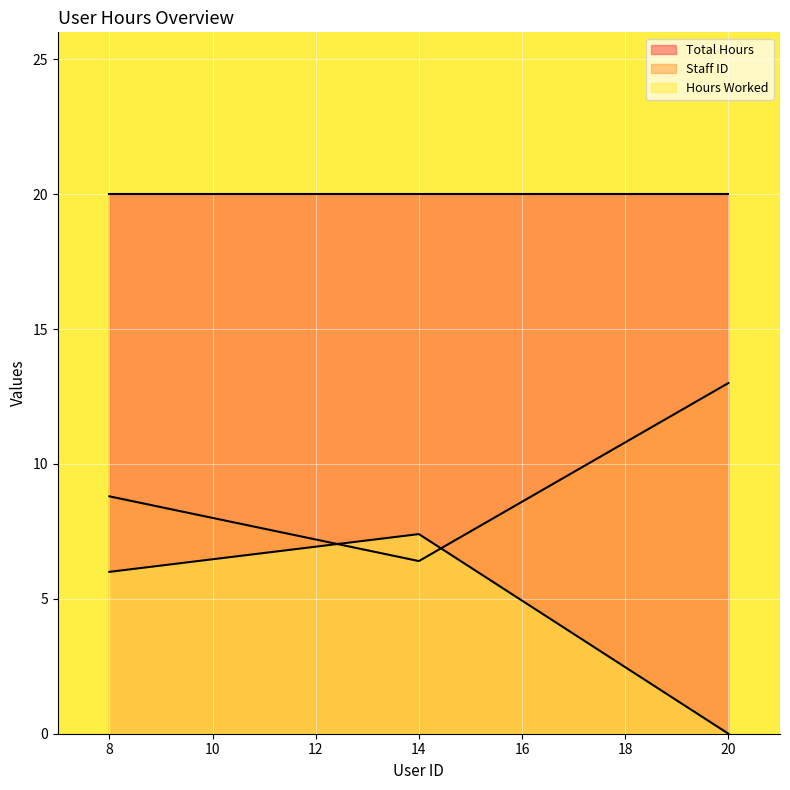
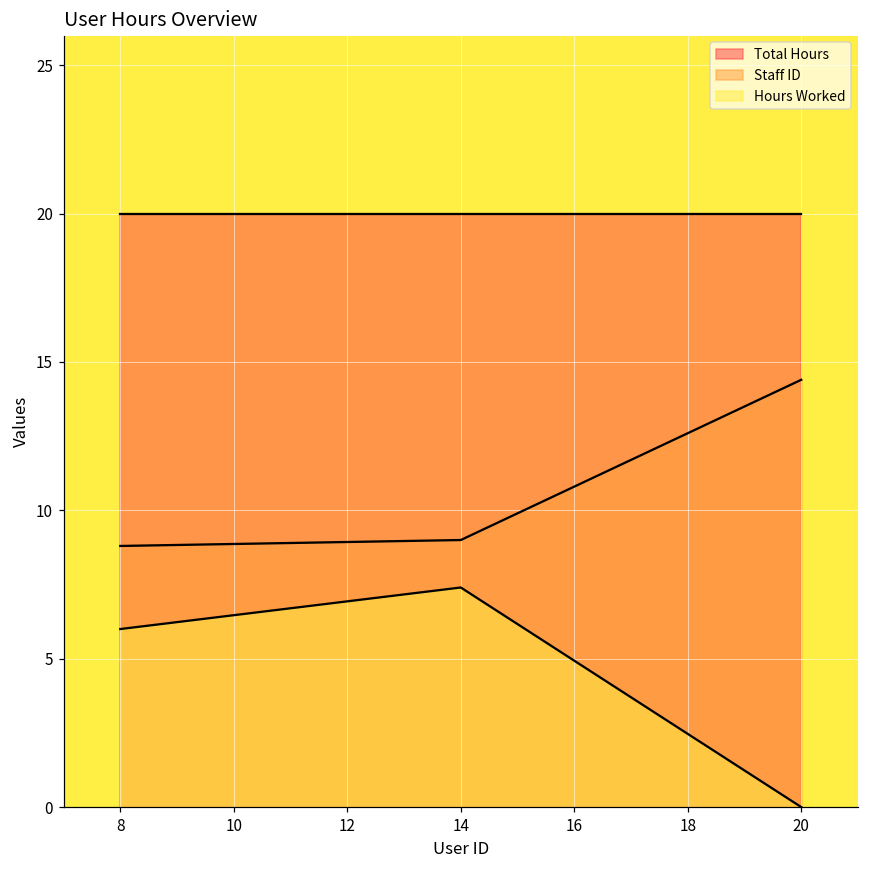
Staff ID, 14: 6.4 -> 9.0
Staff ID, 20: 13.0 -> 14.4
